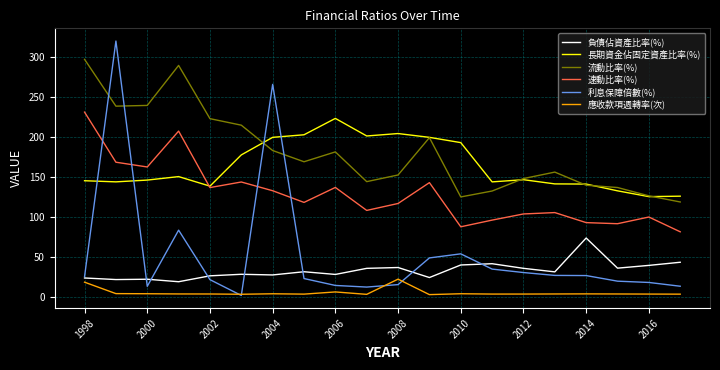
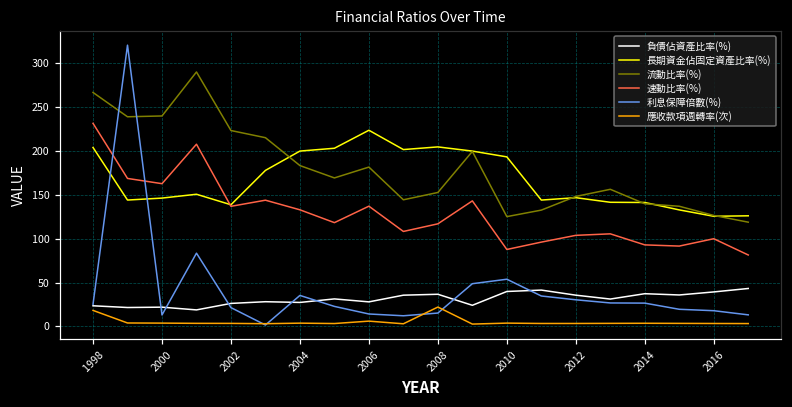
長期資金佔固定資產比率(%), 1998: 150 -> 200
流動比率(%), 1998: 300 -> 270
利息保障倍數(%), 2004: 270 -> 40
負債佔資產比率(%), 2014: 70 -> 40
